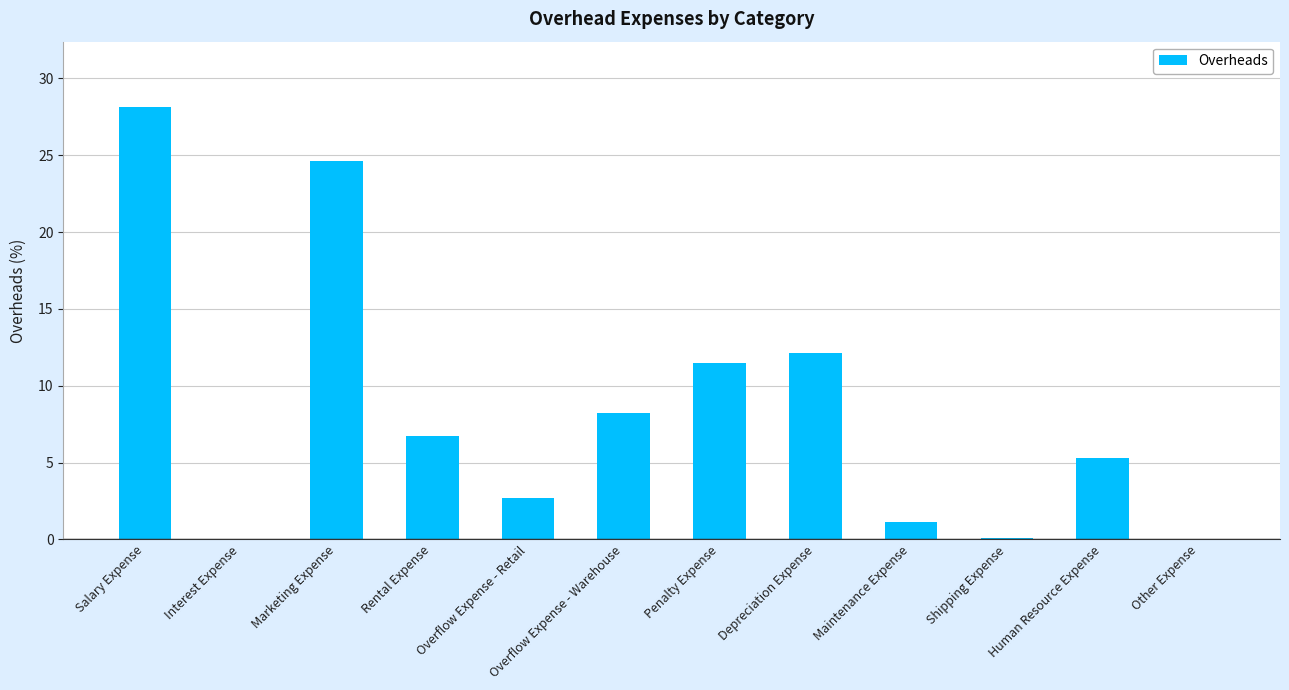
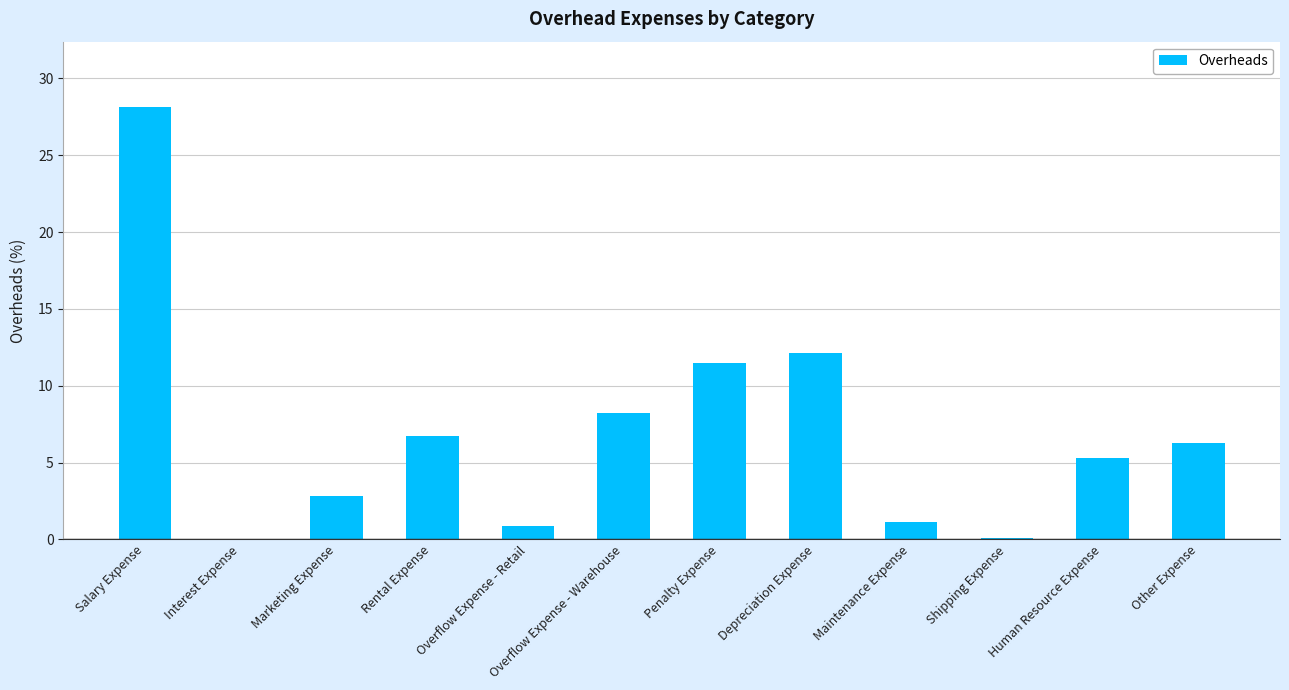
Marketing Expense: 24.6 -> 2.9
Overflow Expense - Retail: 2.7 -> 0.9
Other Expense: 0.1 -> 6.3
